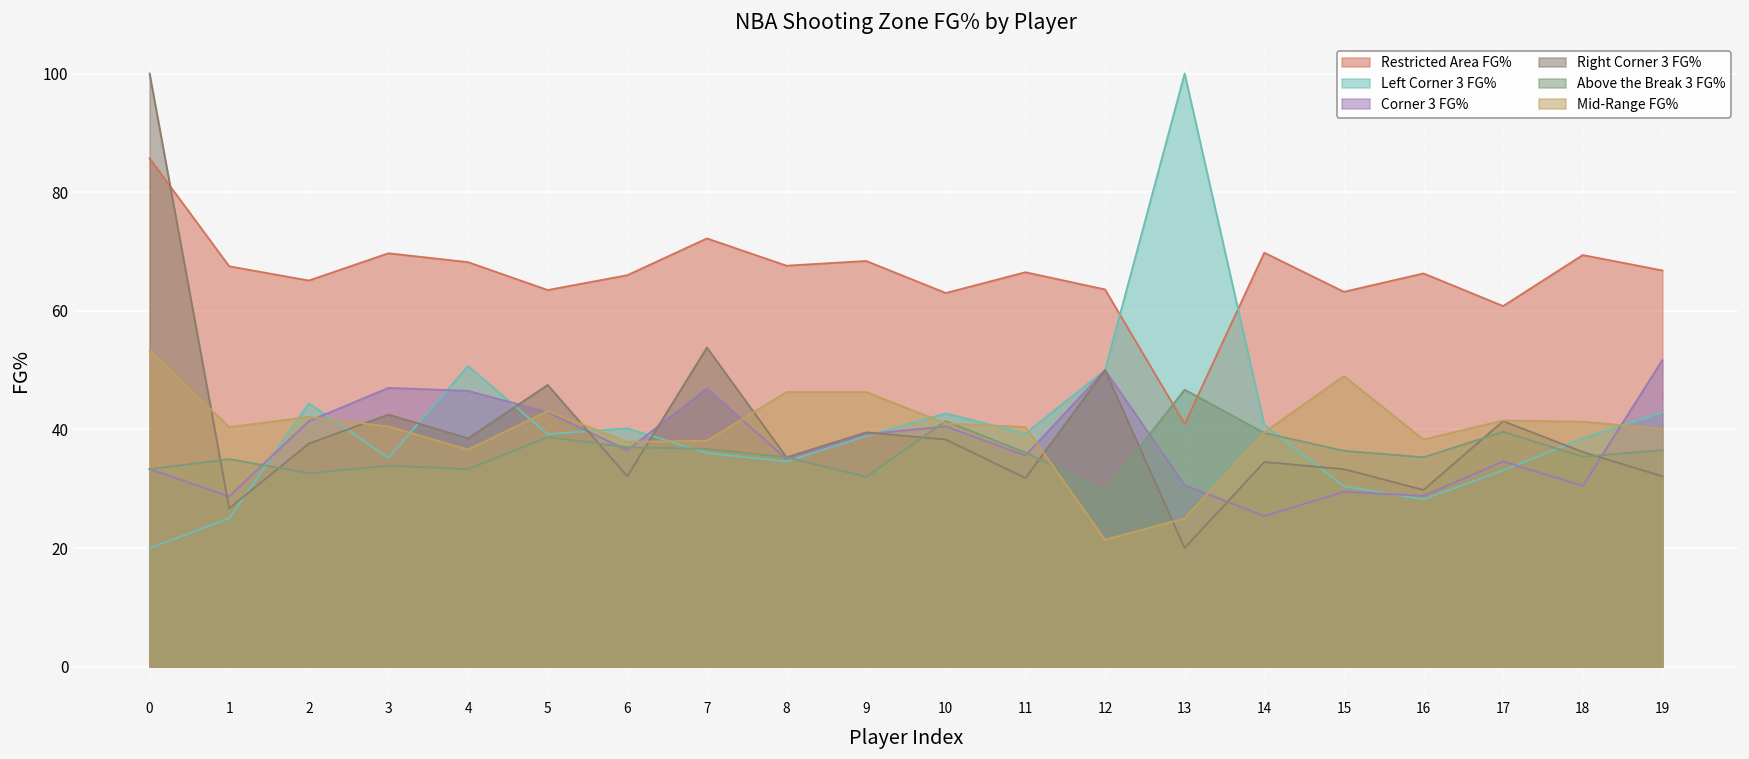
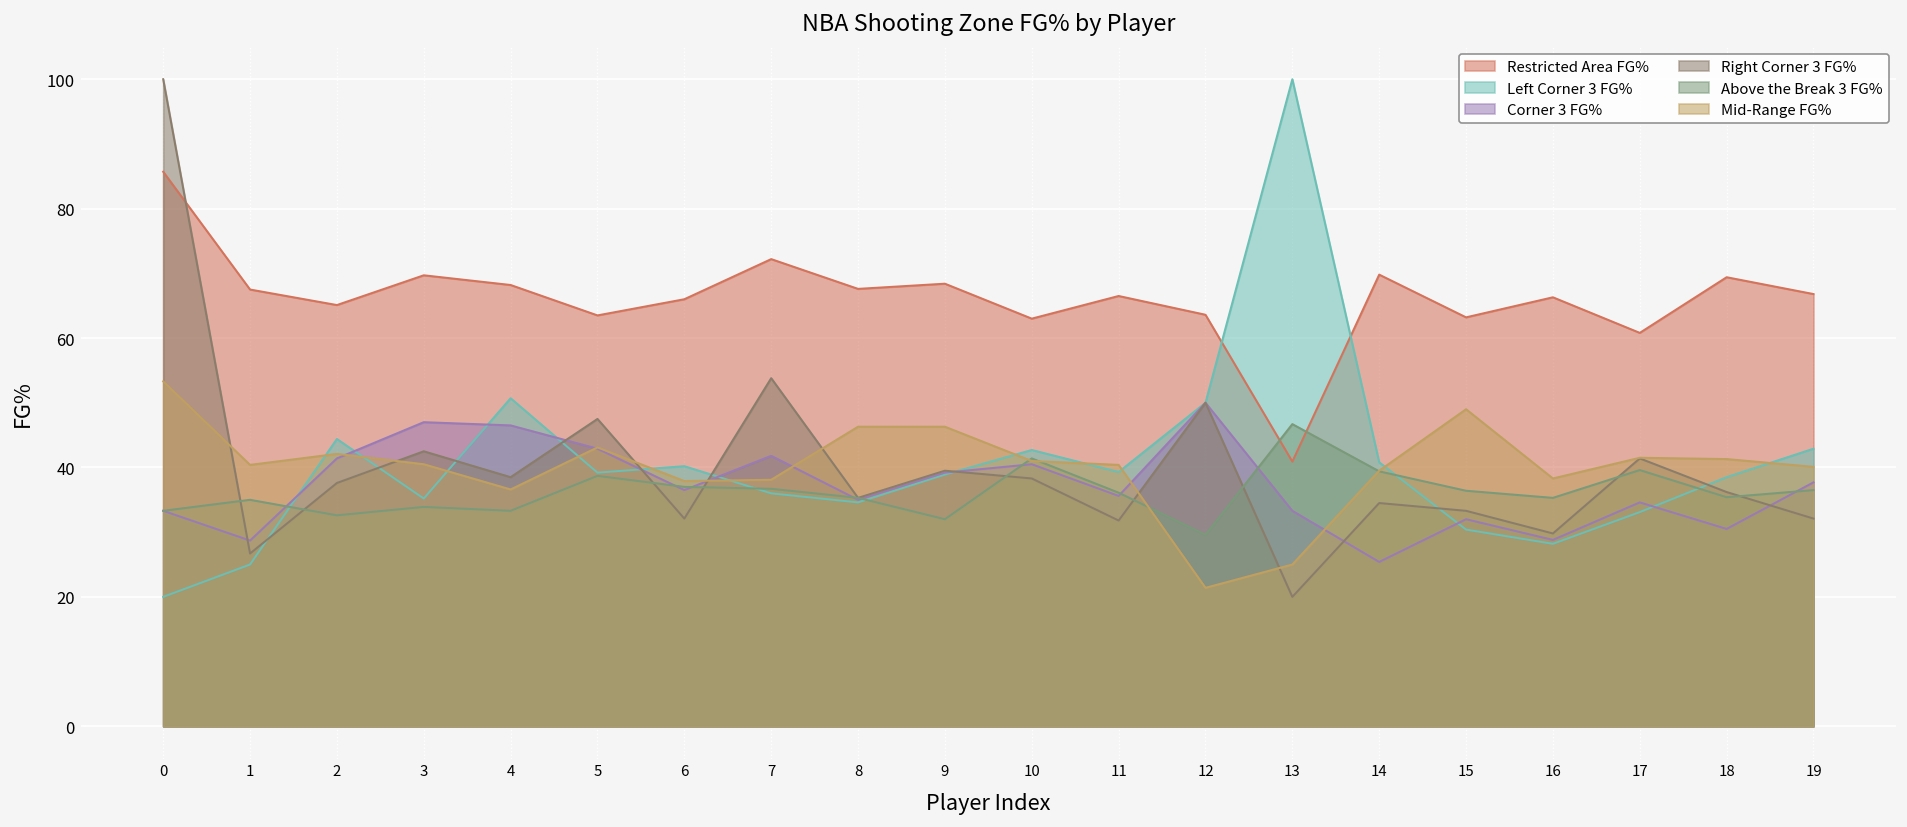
Corner 3 FG%, 7: 47 -> 42
Corner 3 FG%, 13: 31 -> 33
Corner 3 FG%, 15: 30 -> 32
Corner 3 FG%, 19: 52 -> 38
